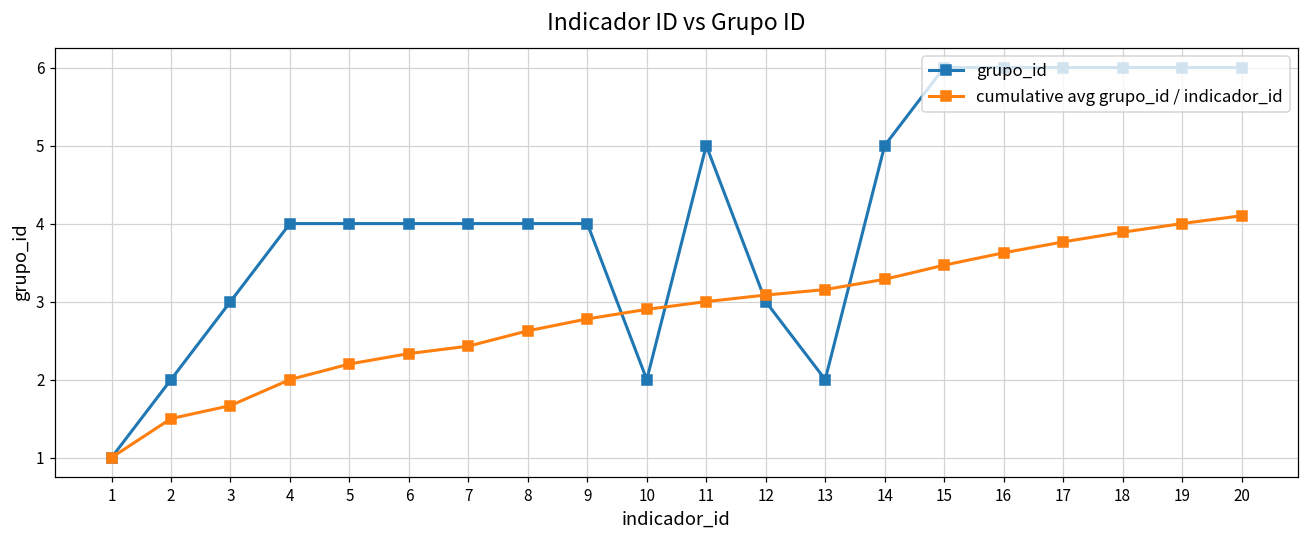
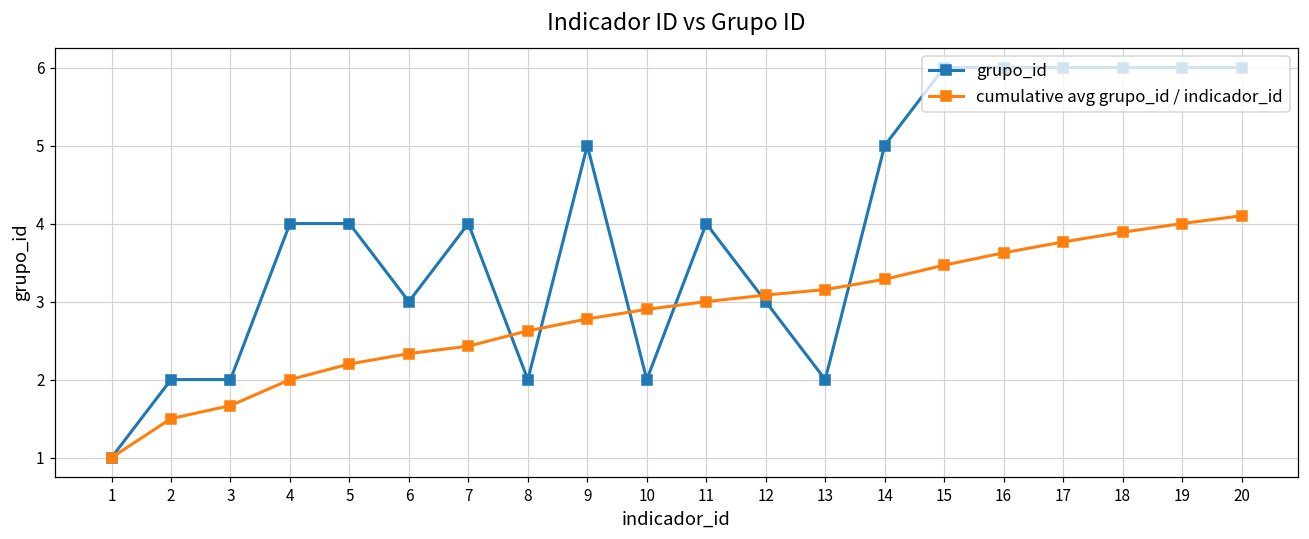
grupo_id, 3: 3 -> 2
grupo_id, 6: 4 -> 3
grupo_id, 8: 4 -> 2
grupo_id, 9: 4 -> 5
grupo_id, 11: 5 -> 4
